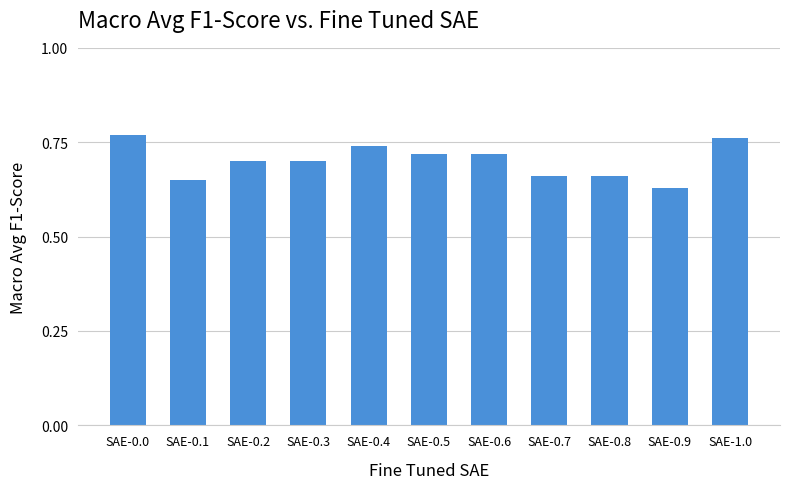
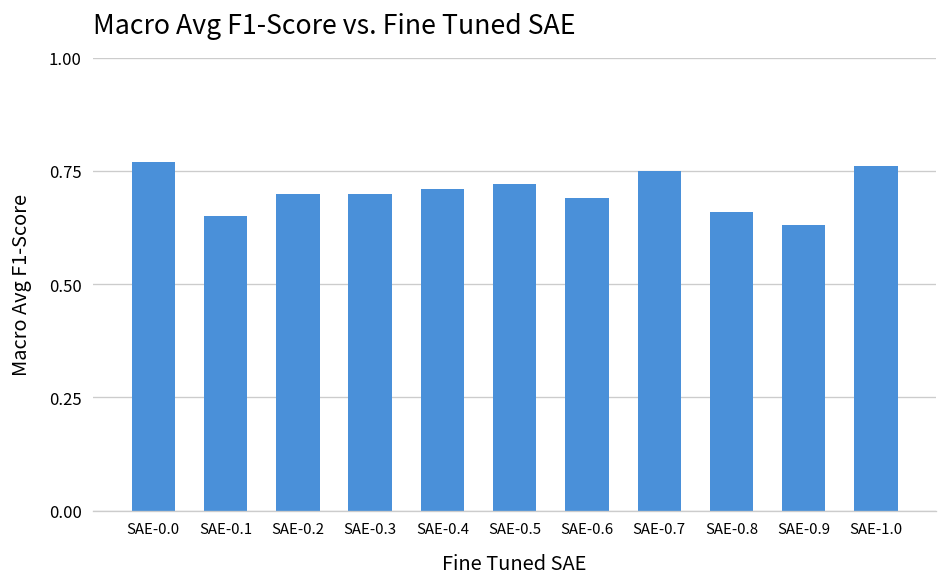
SAE-0.4: 0.74 -> 0.71
SAE-0.6: 0.72 -> 0.69
SAE-0.7: 0.66 -> 0.75
